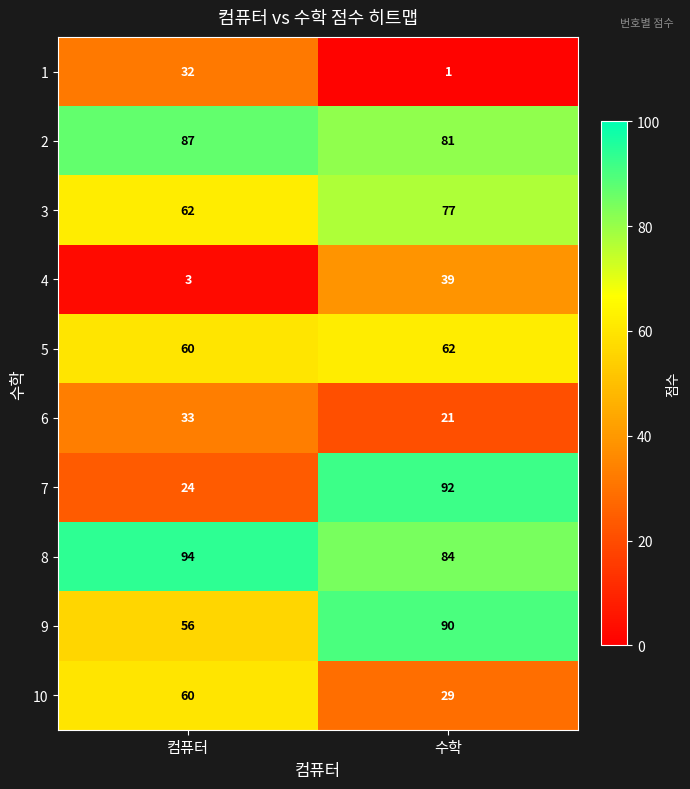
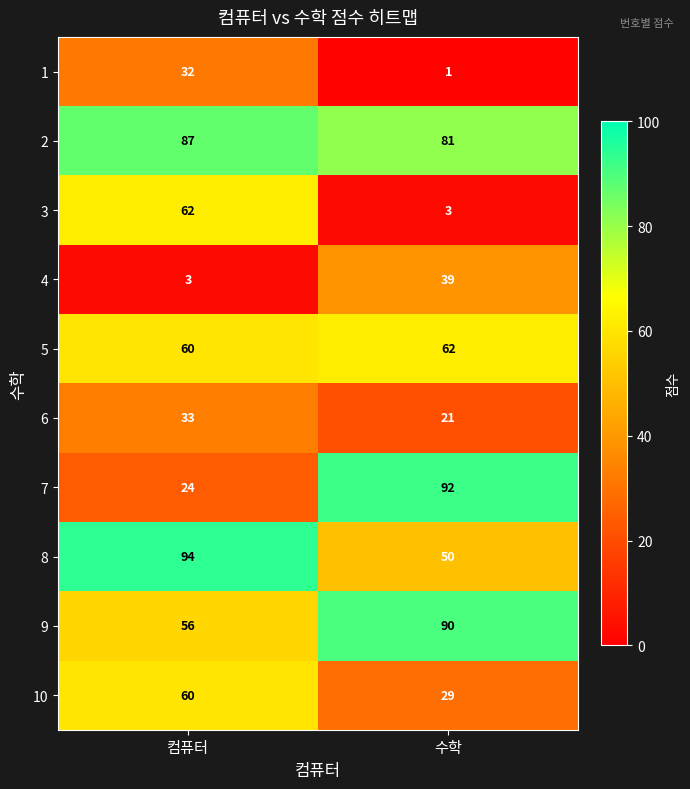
3, 수학: 77 -> 3
8, 수학: 84 -> 50
